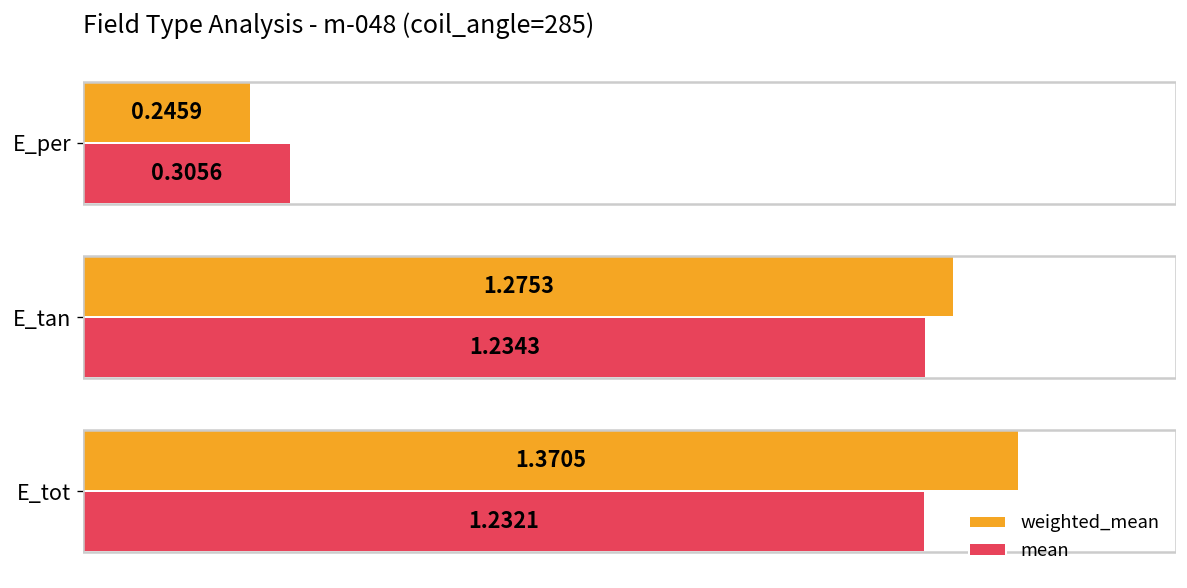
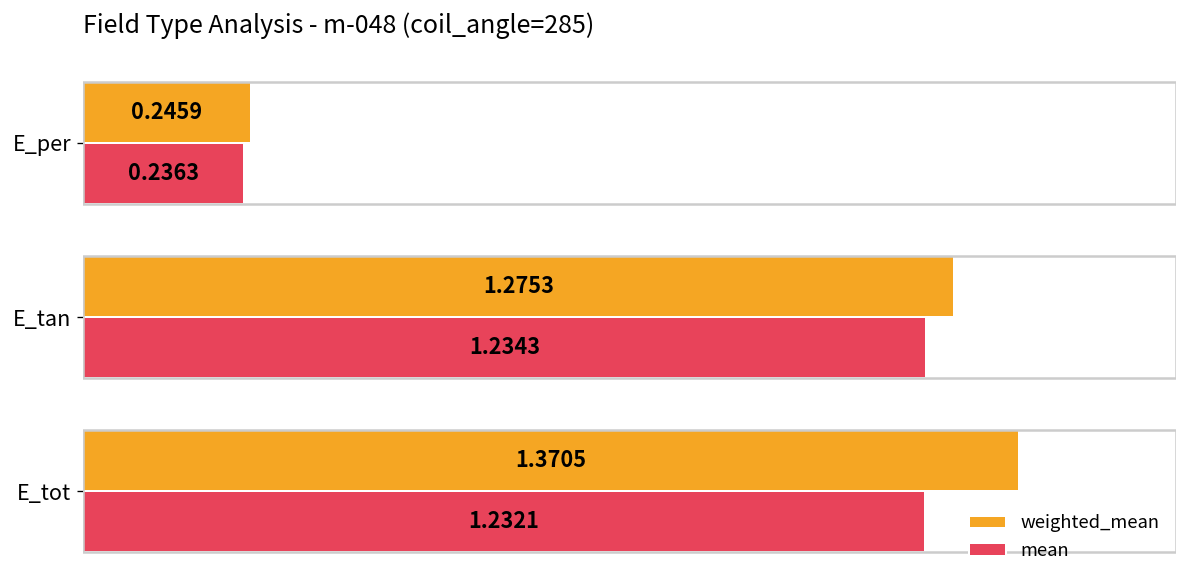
mean, E_per: 0.3056 -> 0.2363
